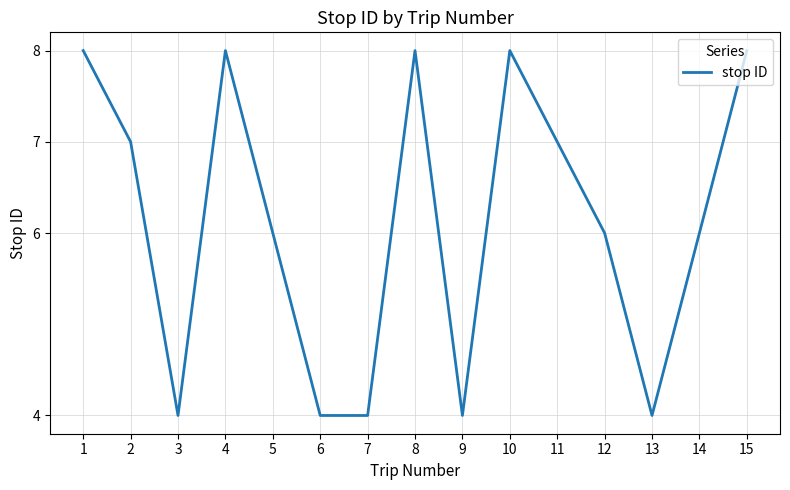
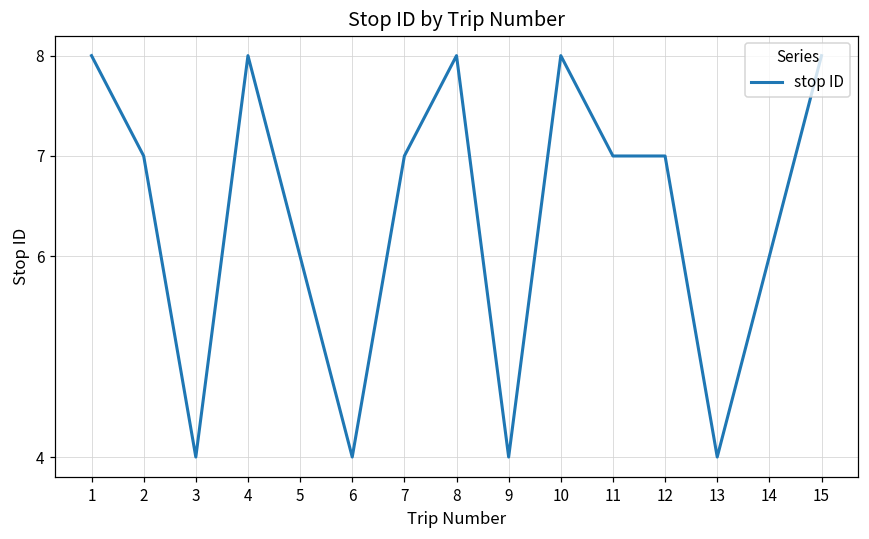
7: 4 -> 7
12: 6 -> 7
